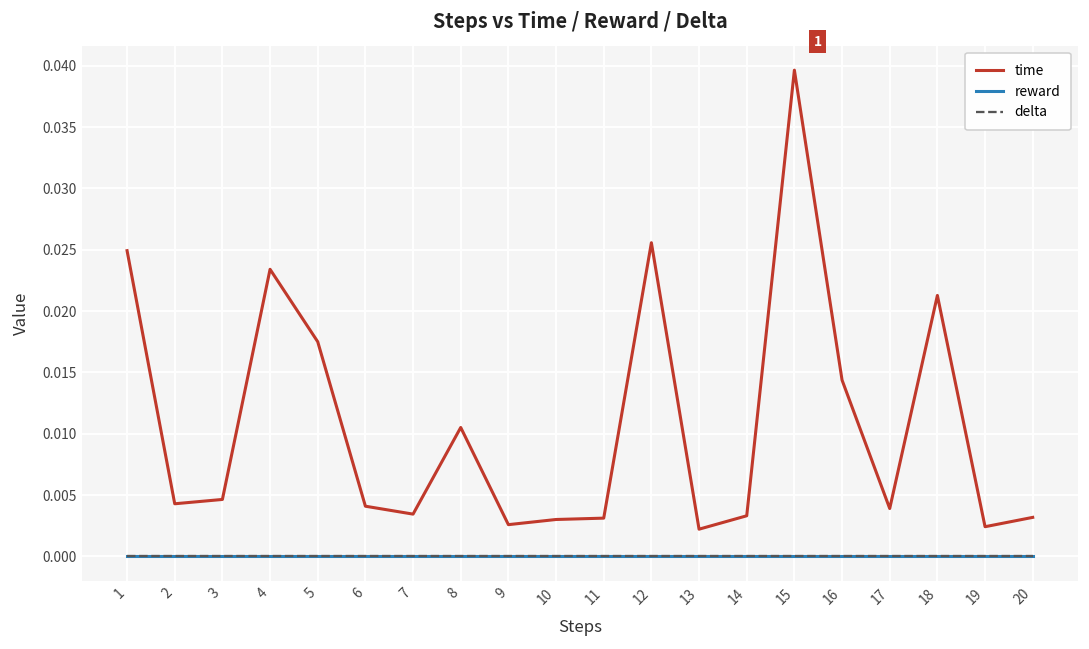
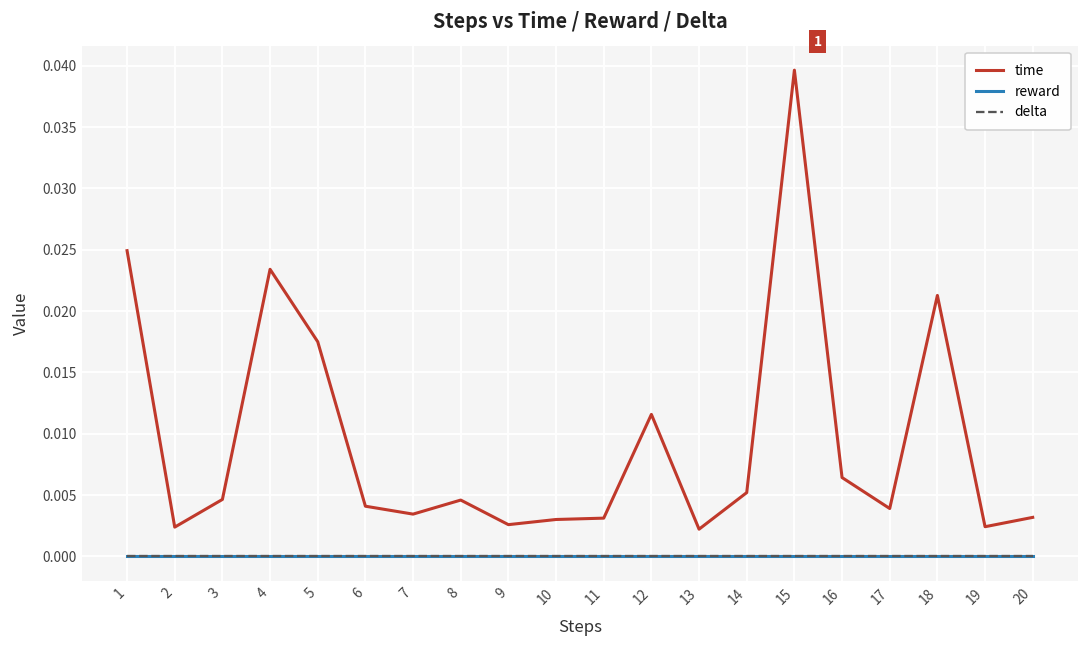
time, 2: 0.0043 -> 0.0024
time, 8: 0.0105 -> 0.0046
time, 12: 0.0256 -> 0.0116
time, 14: 0.0033 -> 0.0052
time, 16: 0.0144 -> 0.0064
